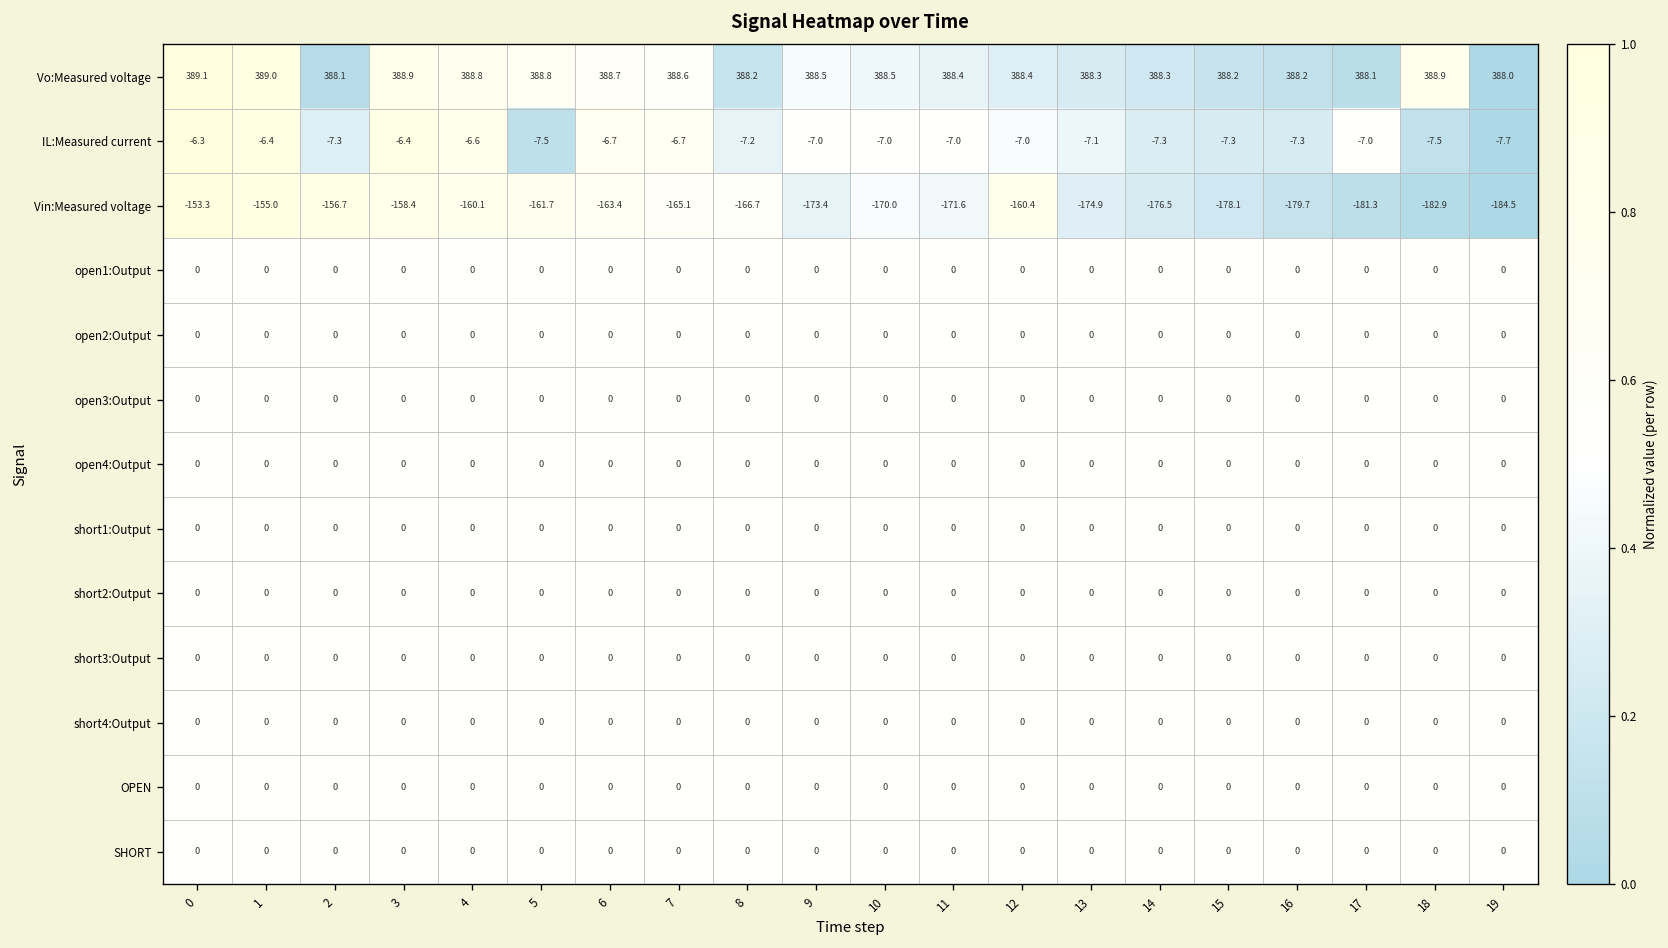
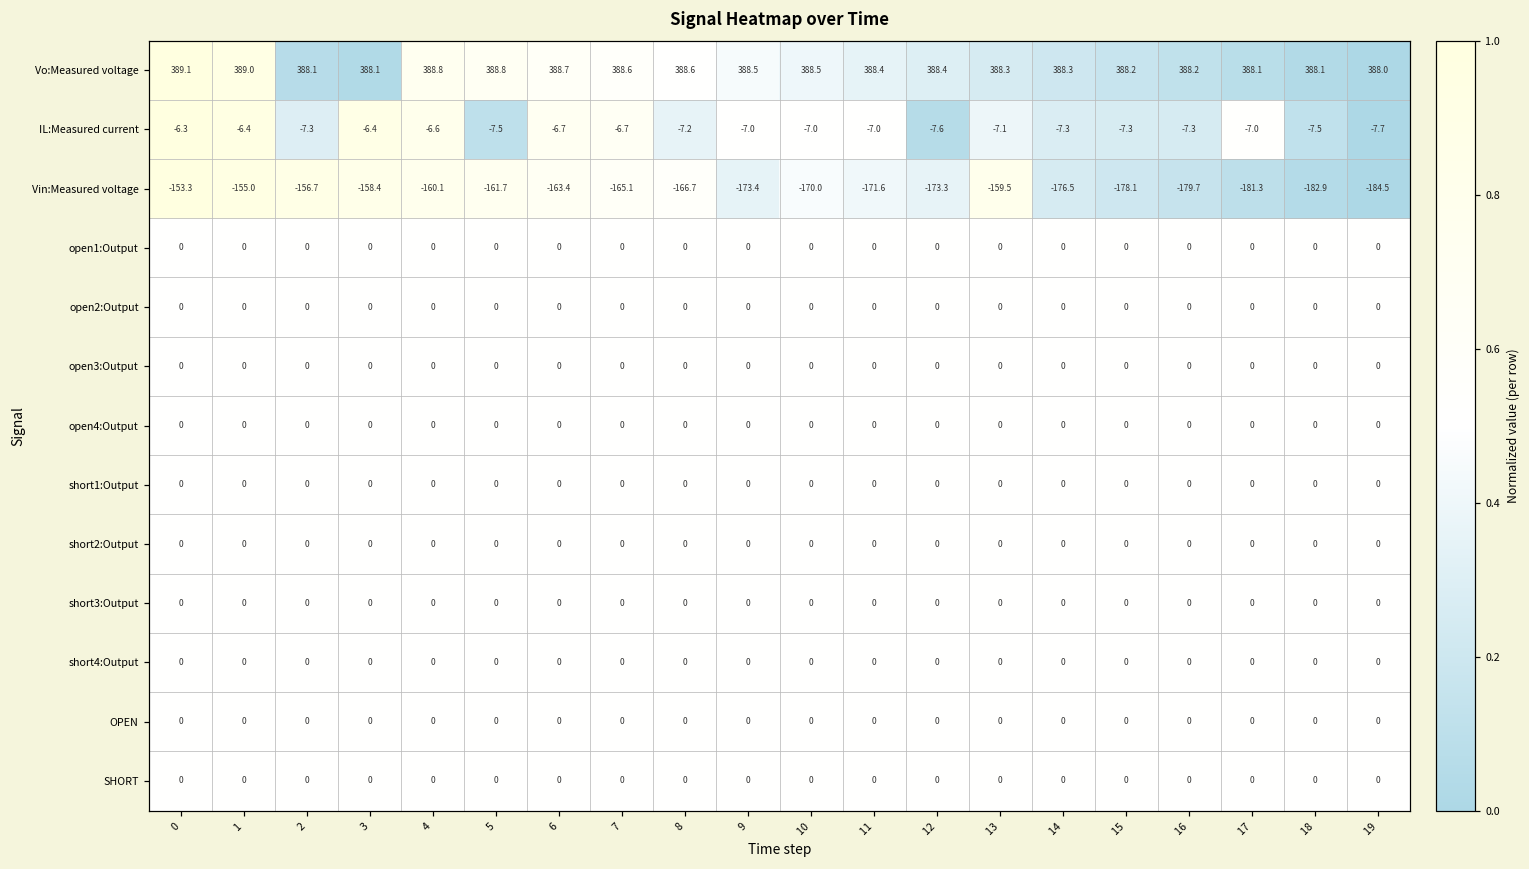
Vo:Measured voltage, 3: 388.9 -> 388.1
Vo:Measured voltage, 8: 388.2 -> 388.6
Vo:Measured voltage, 18: 388.9 -> 388.1
IL:Measured current, 12: -7.0 -> -7.6
Vin:Measured voltage, 12: -160.4 -> -173.3
Vin:Measured voltage, 13: -174.9 -> -159.5
